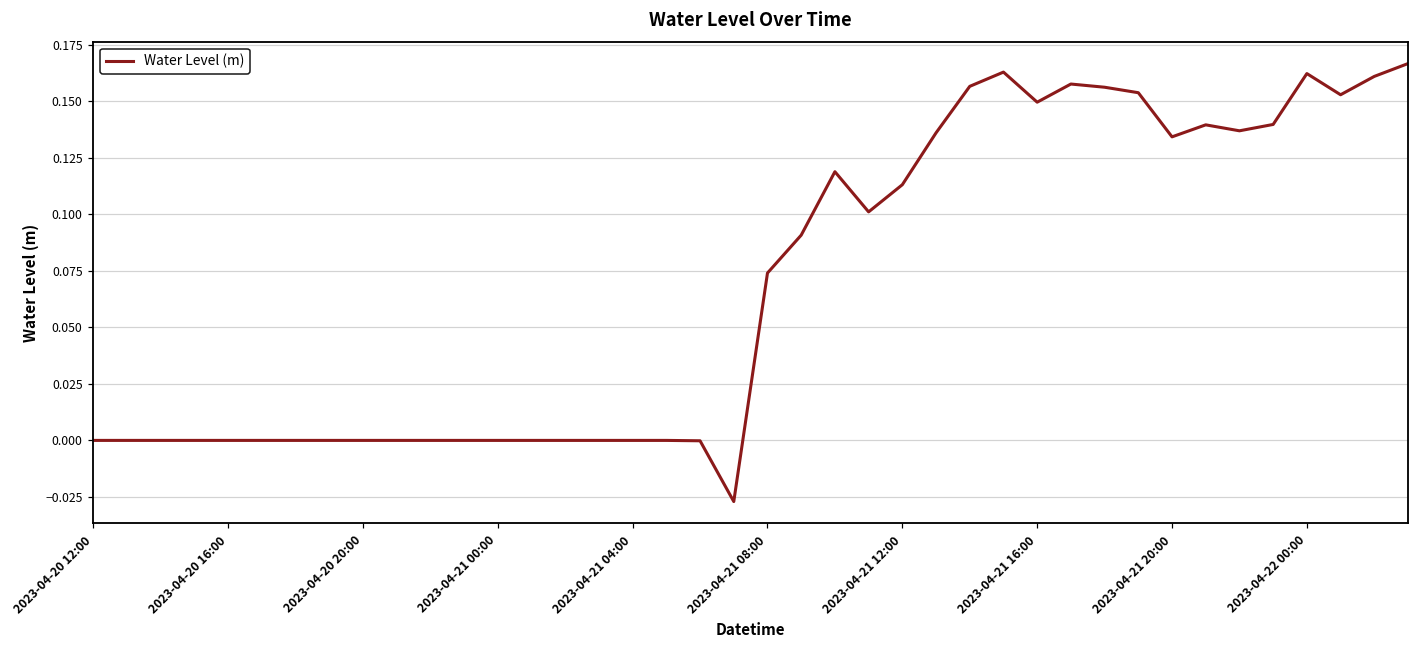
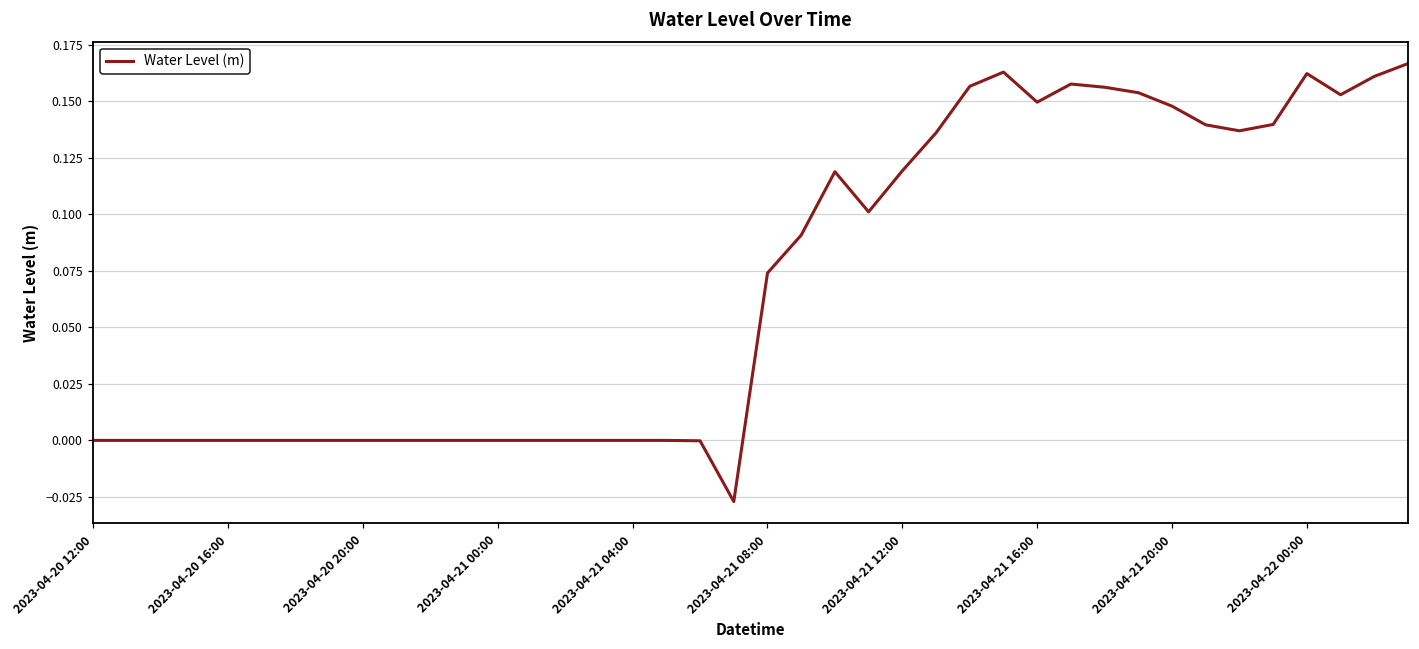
2023-04-21 12:00: 0.113 -> 0.119
2023-04-21 20:00: 0.134 -> 0.148
